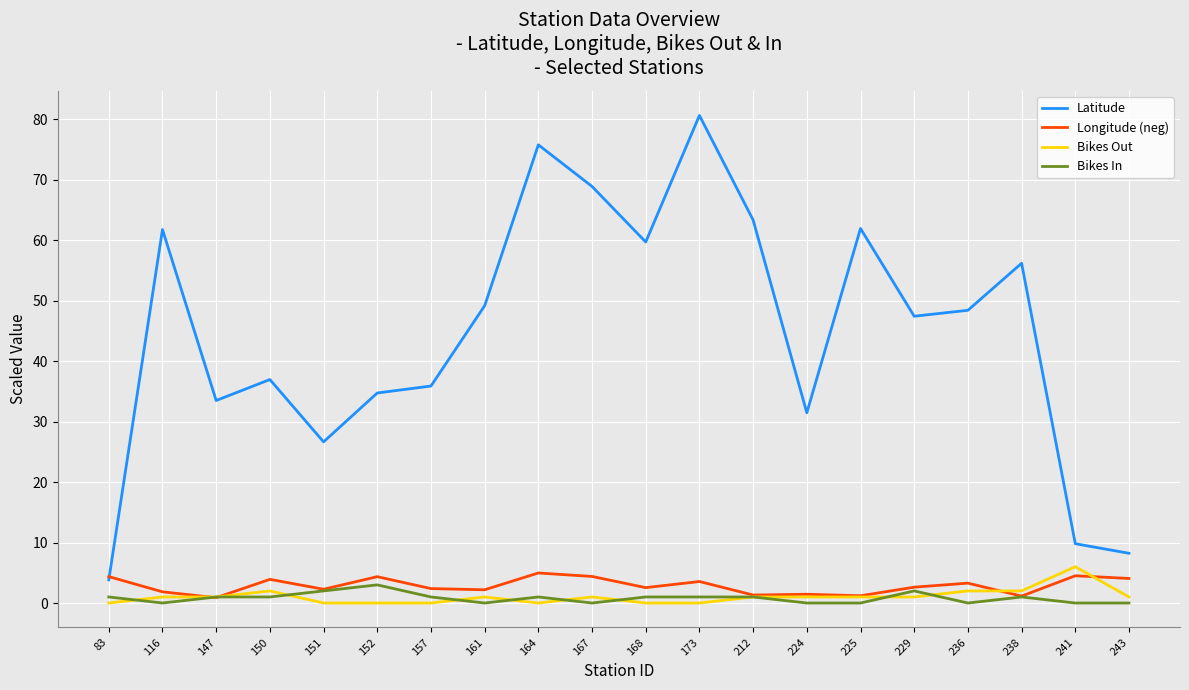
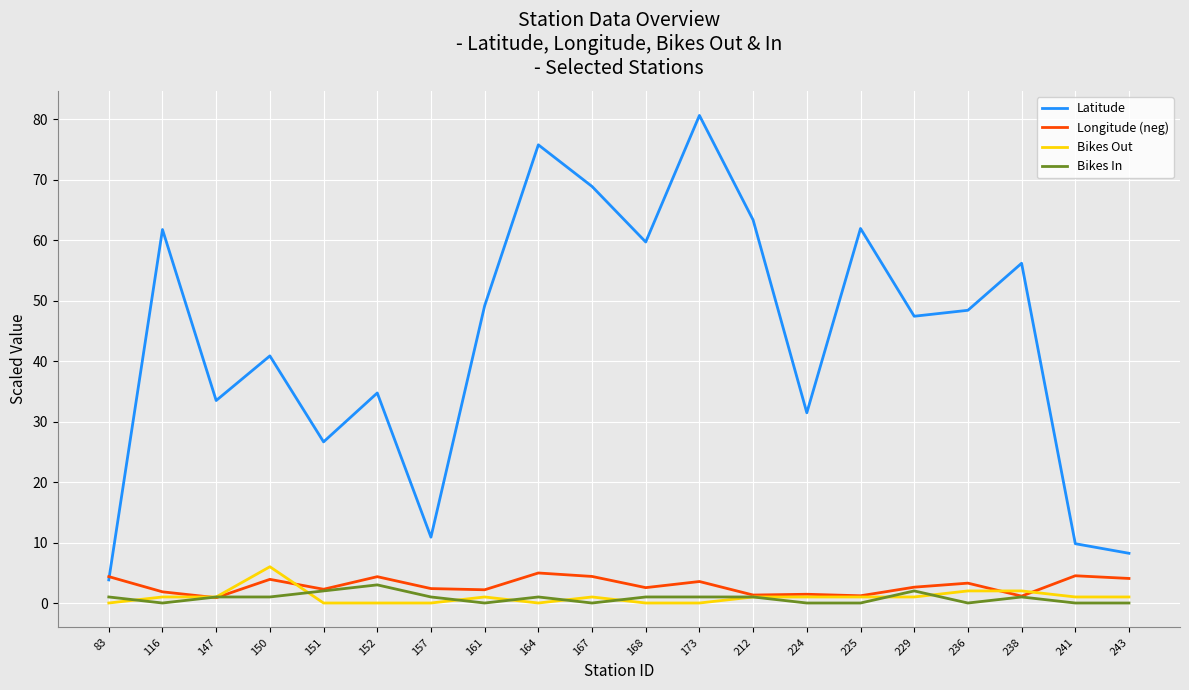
Latitude, 150: 37 -> 41
Bikes Out, 150: 2 -> 6
Latitude, 157: 36 -> 11
Bikes Out, 241: 6 -> 1
